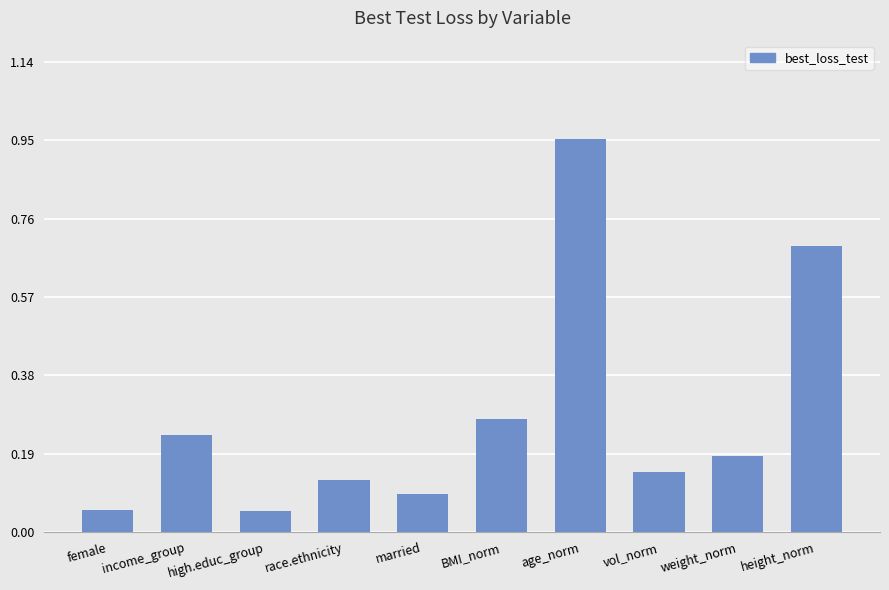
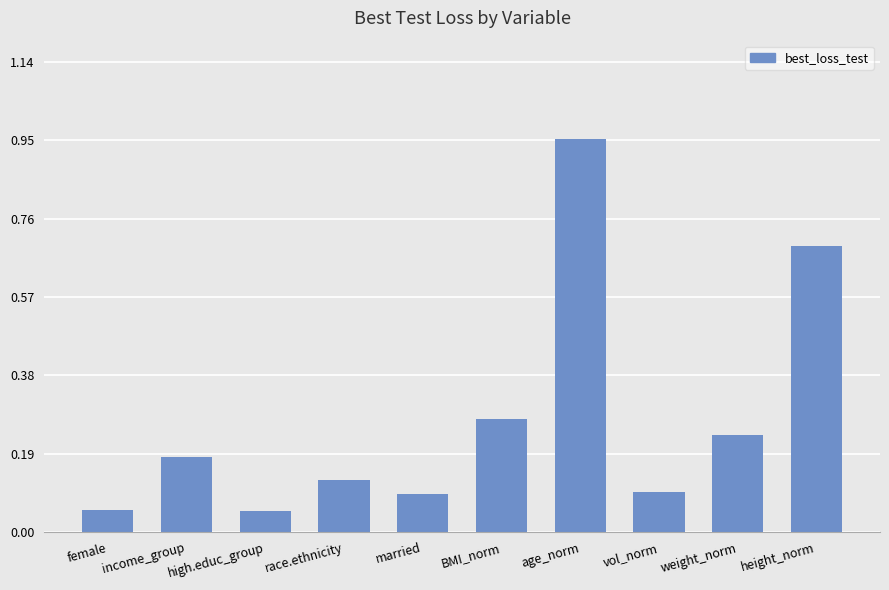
income_group: 0.23 -> 0.18
vol_norm: 0.15 -> 0.10
weight_norm: 0.19 -> 0.24
